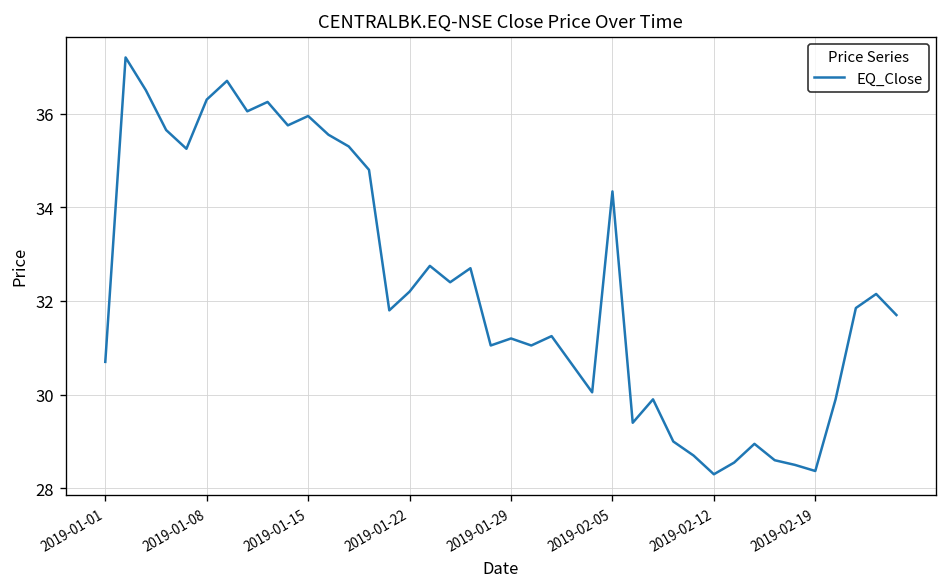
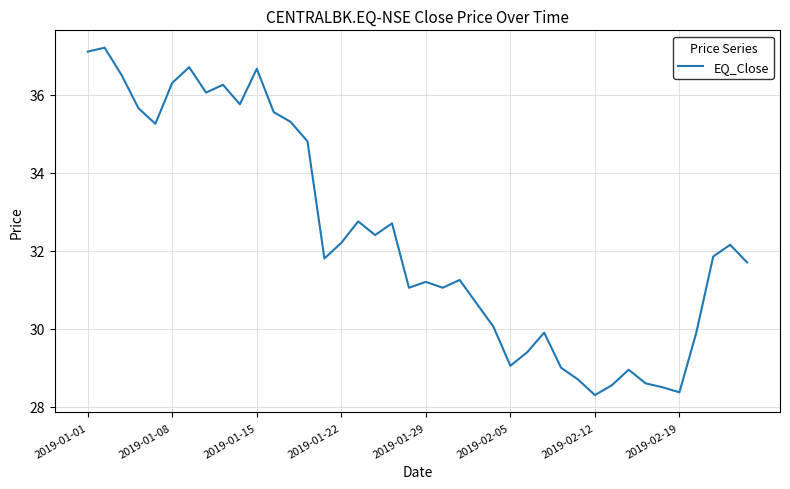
2019-01-01: 30.7 -> 37.1
2019-01-15: 36.0 -> 36.7
2019-02-05: 34.3 -> 29.1
